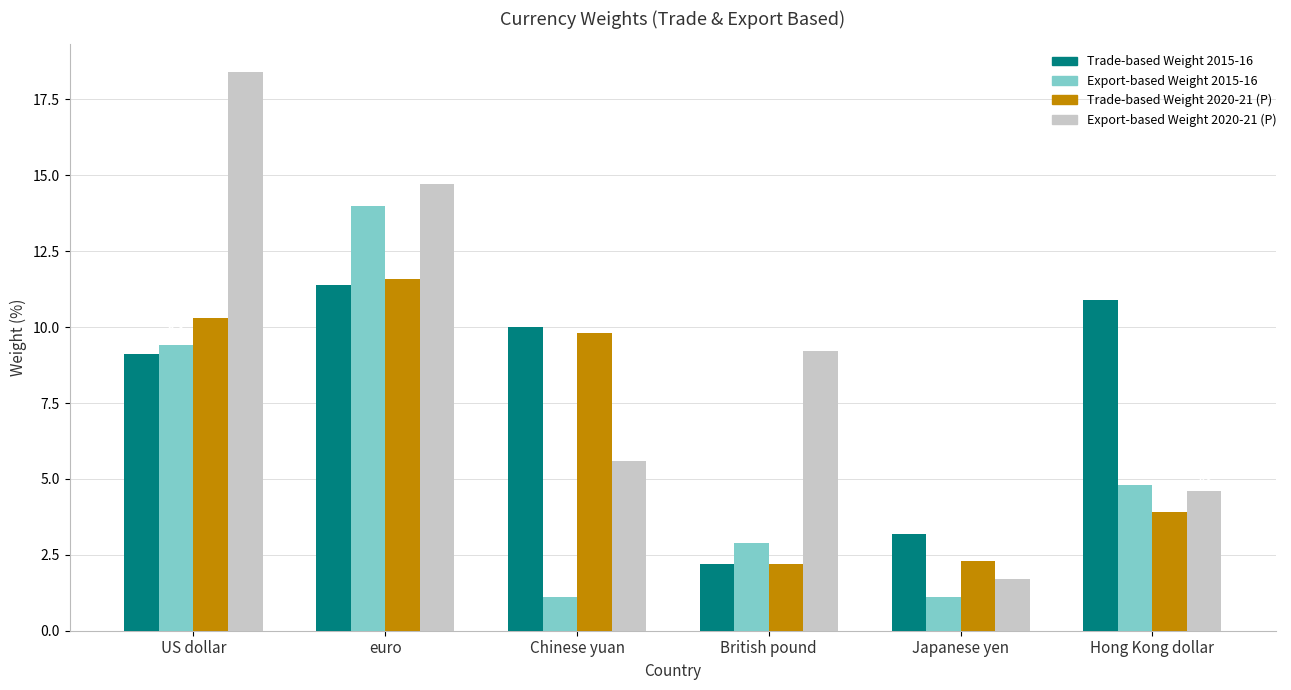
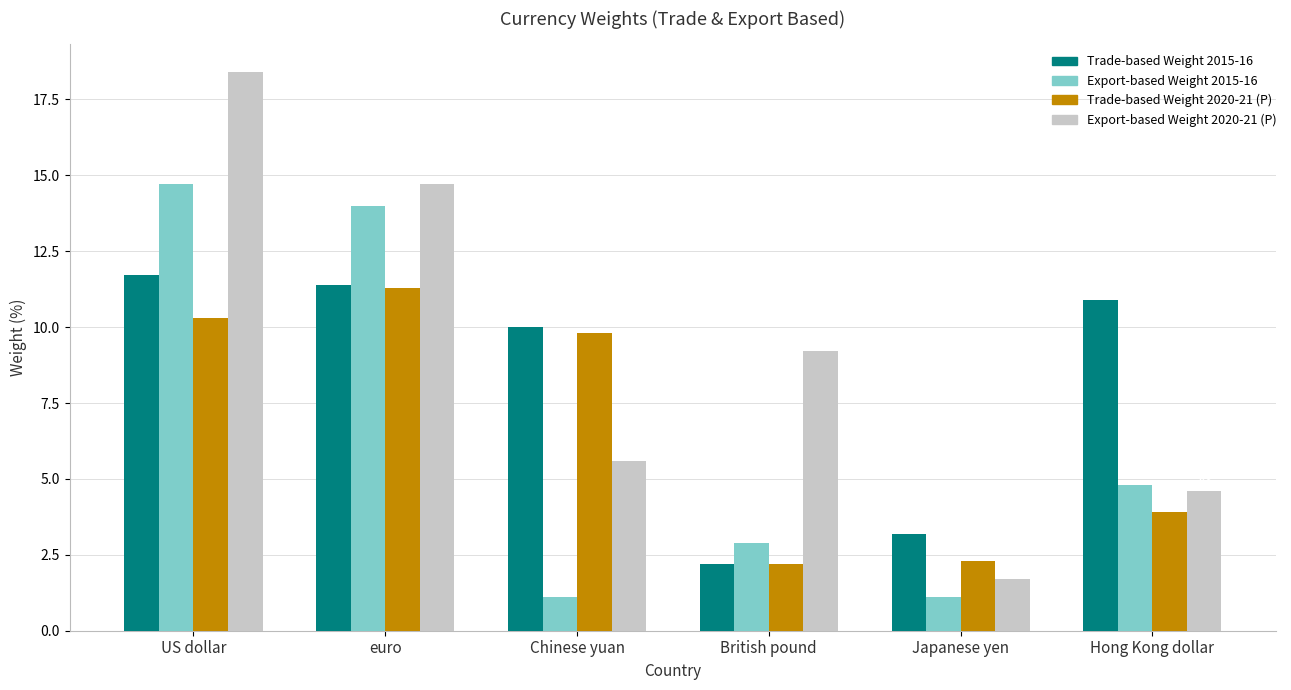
Trade-based Weight 2015-16, US dollar: 9.1 -> 11.7
Export-based Weight 2015-16, US dollar: 9.4 -> 14.7
Trade-based Weight 2020-21 (P), euro: 11.6 -> 11.3
